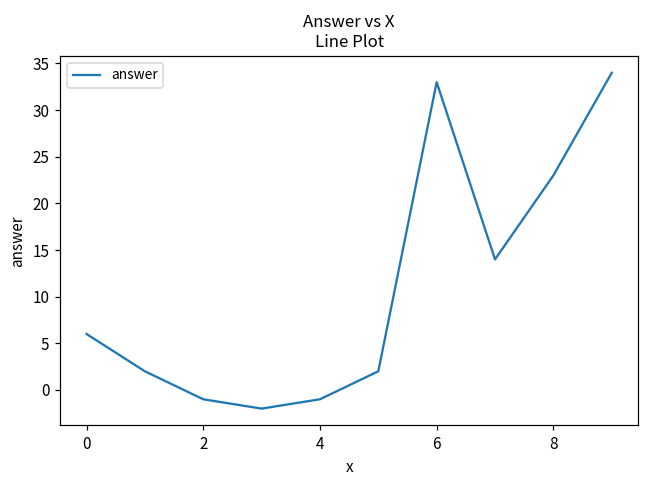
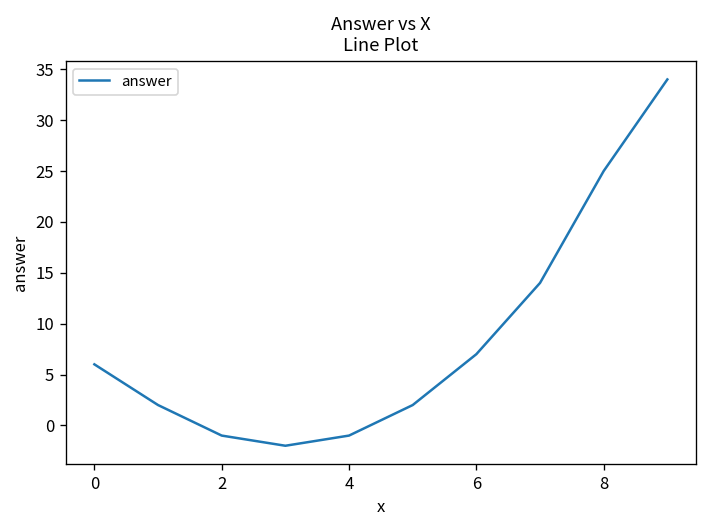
6: 33 -> 7
8: 23 -> 25
